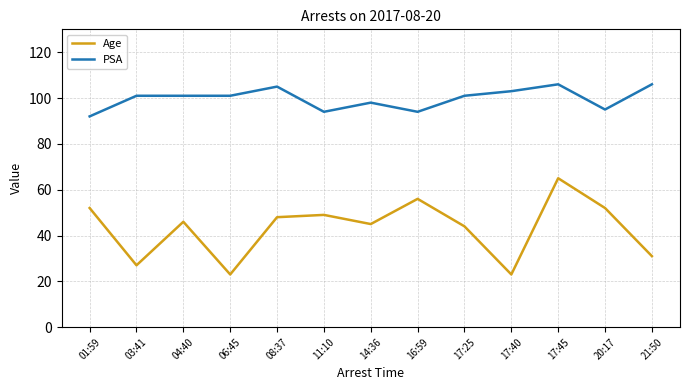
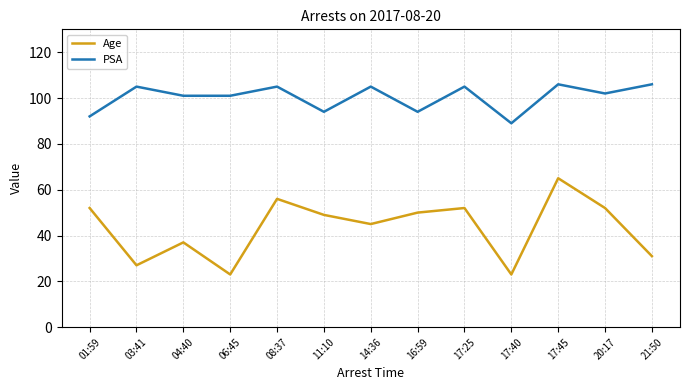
PSA, 03:41: 101 -> 105
Age, 04:40: 46 -> 37
Age, 08:37: 48 -> 56
PSA, 14:36: 98 -> 105
Age, 16:59: 56 -> 50
Age, 17:25: 44 -> 52
PSA, 17:25: 101 -> 105
PSA, 17:40: 103 -> 89
PSA, 20:17: 95 -> 102
